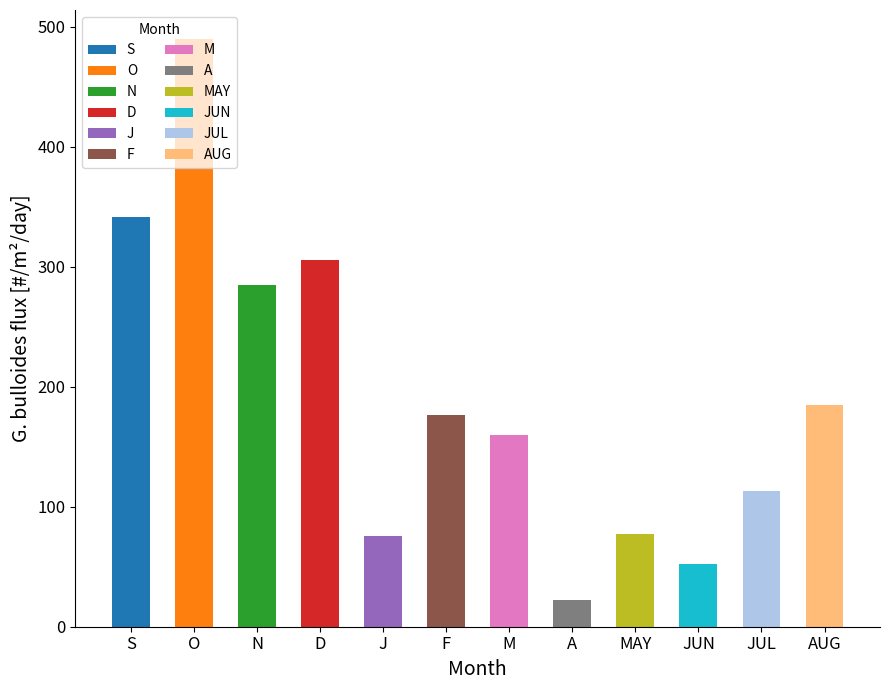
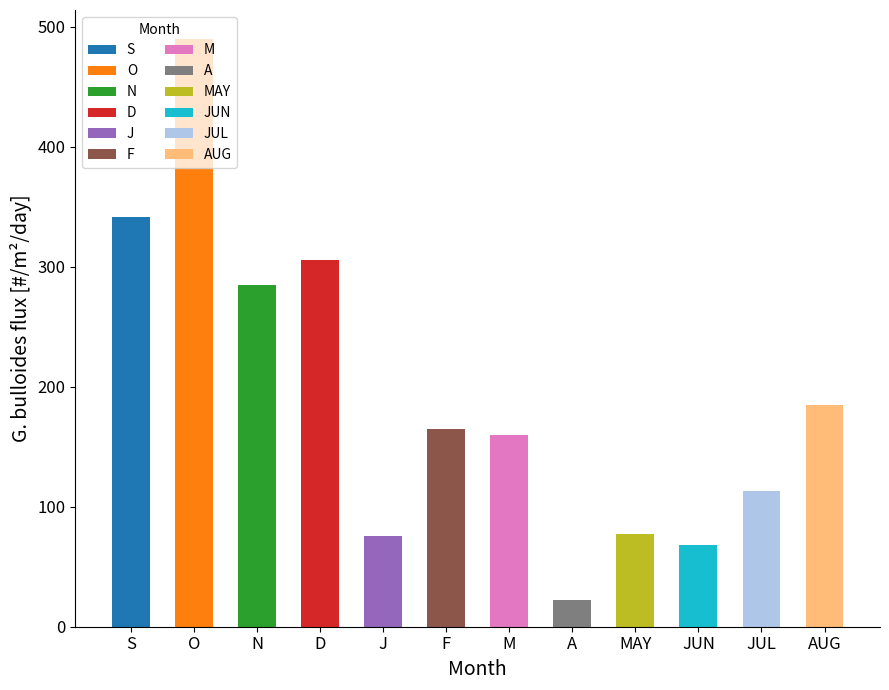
F: 176 -> 165
JUN: 52 -> 68
